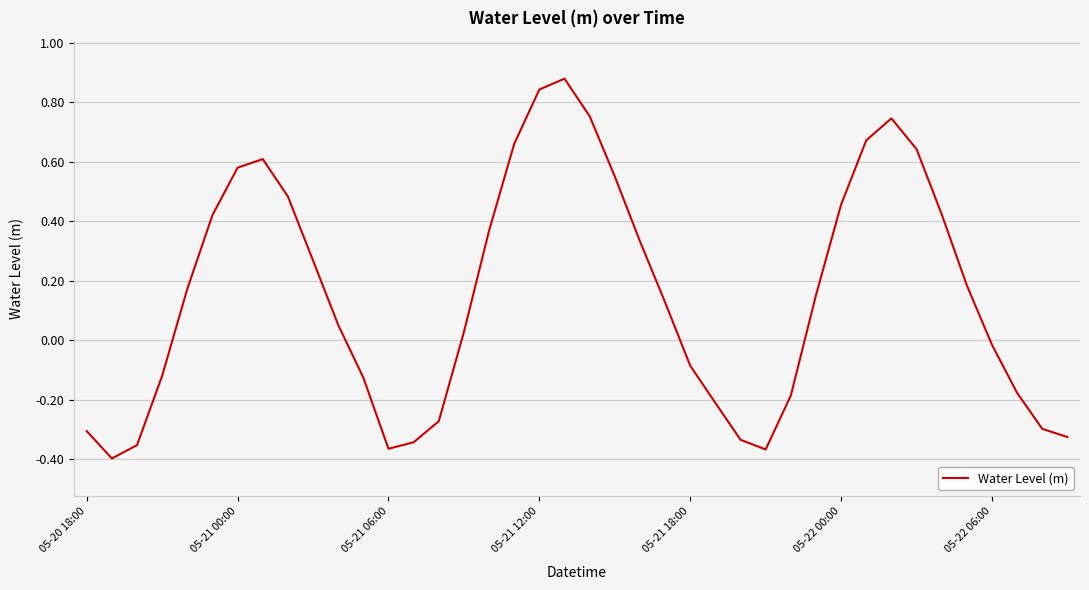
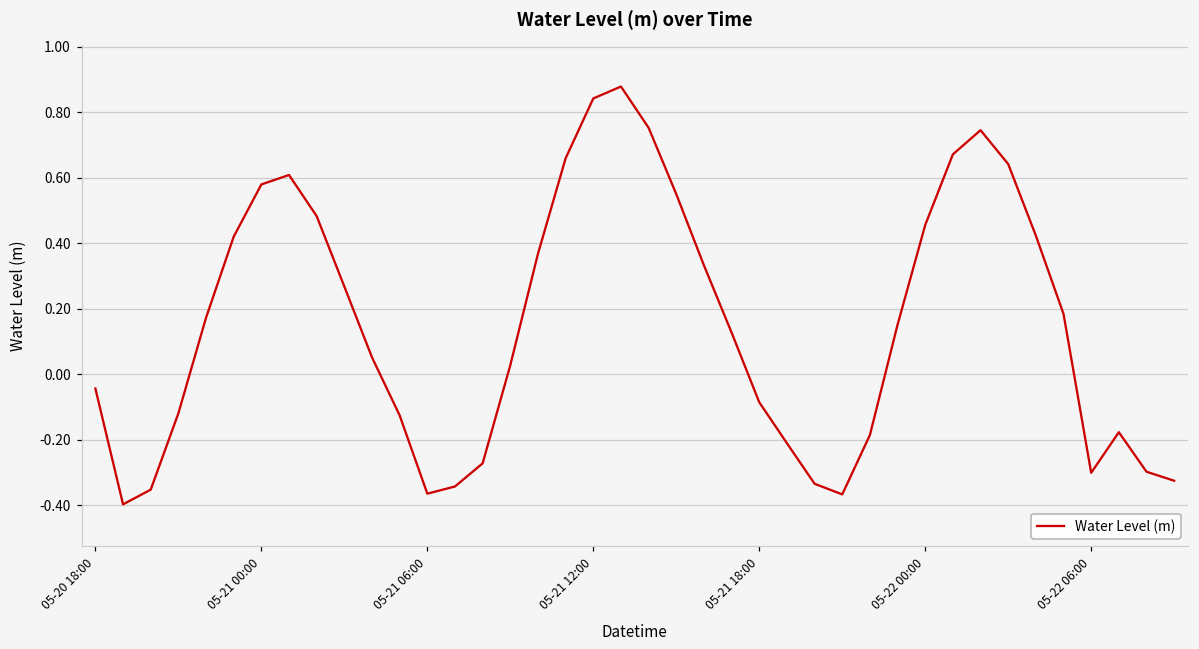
05-20 18:00: -0.30 -> -0.04
05-22 06:00: -0.01 -> -0.30
